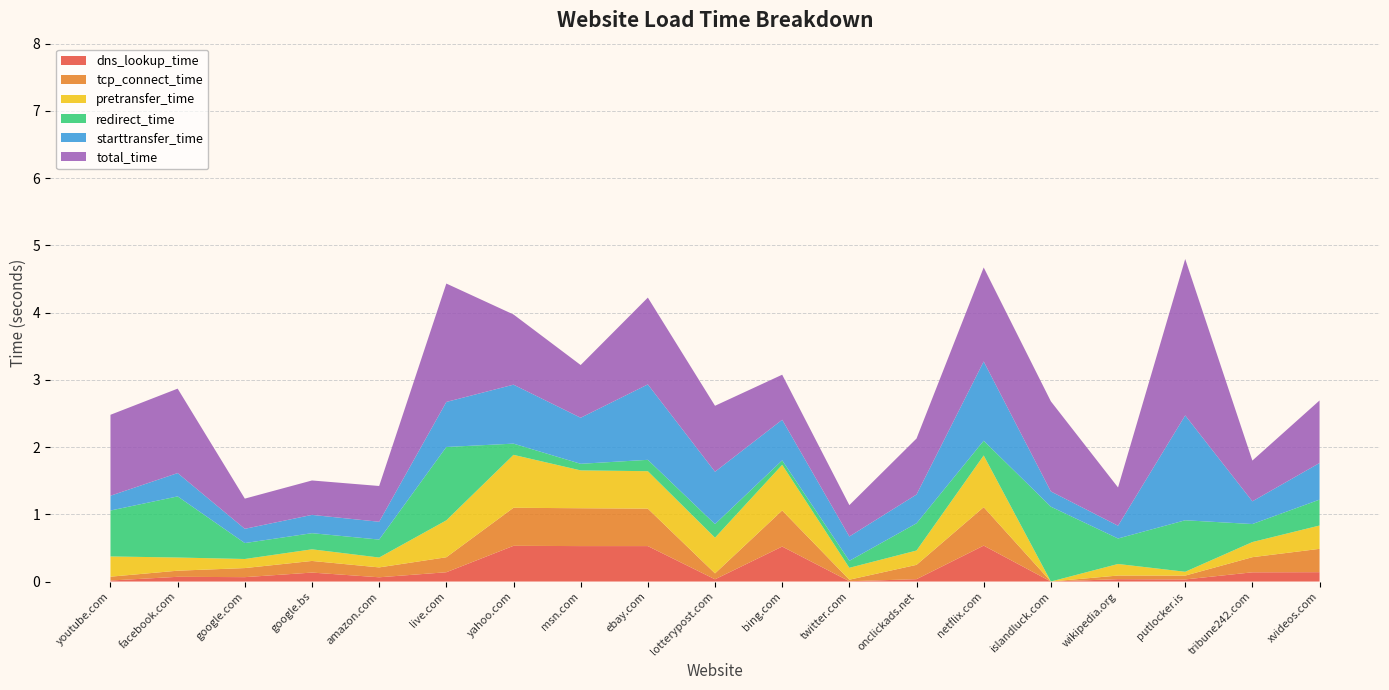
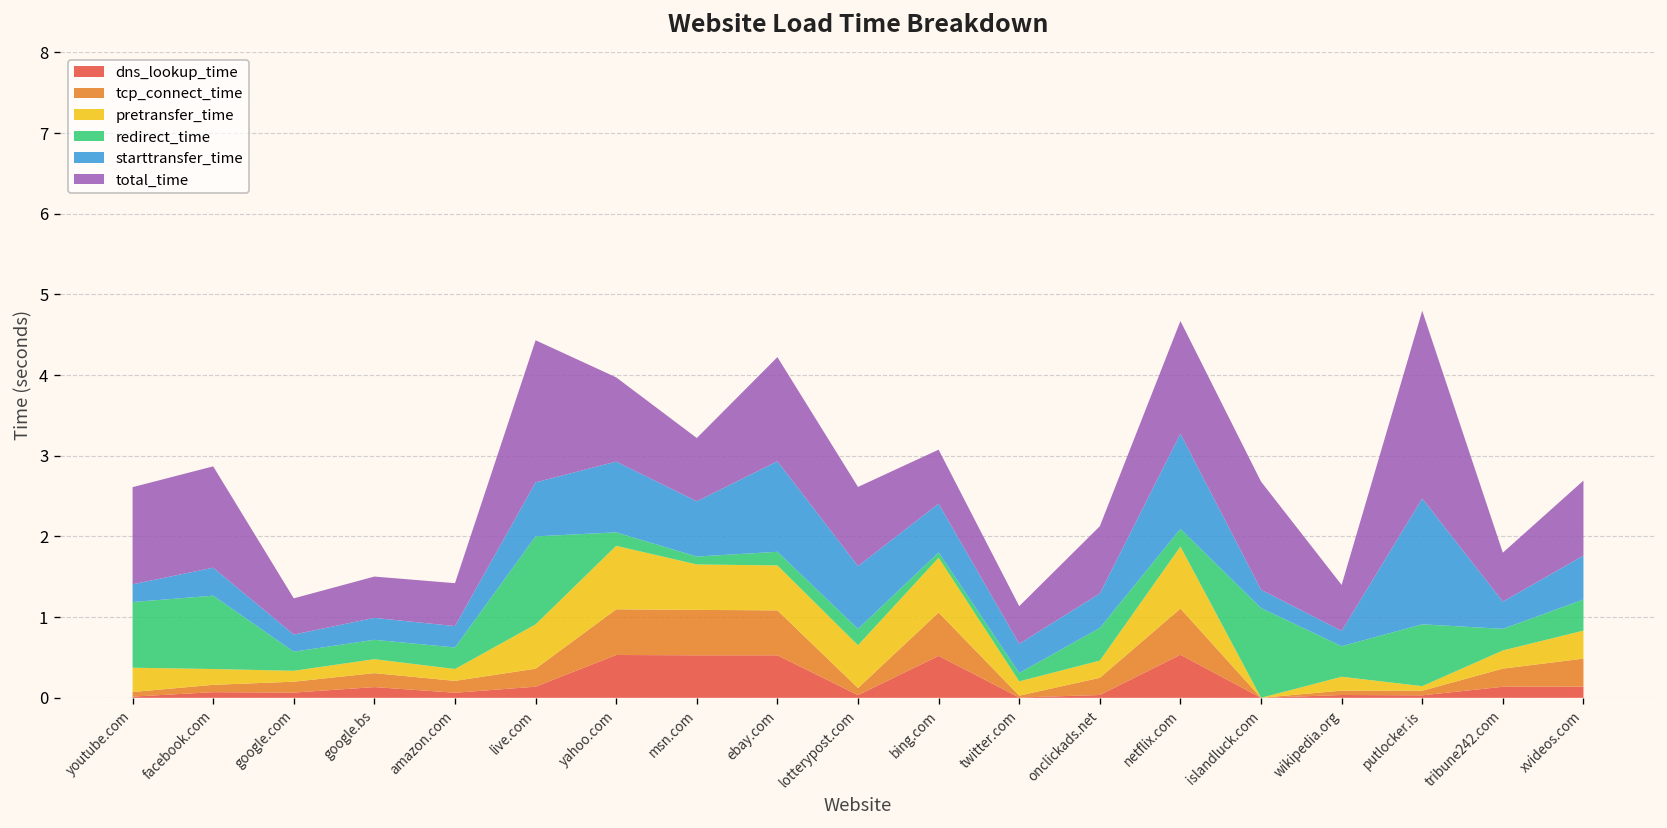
redirect_time, youtube.com: 0.7 -> 0.8
